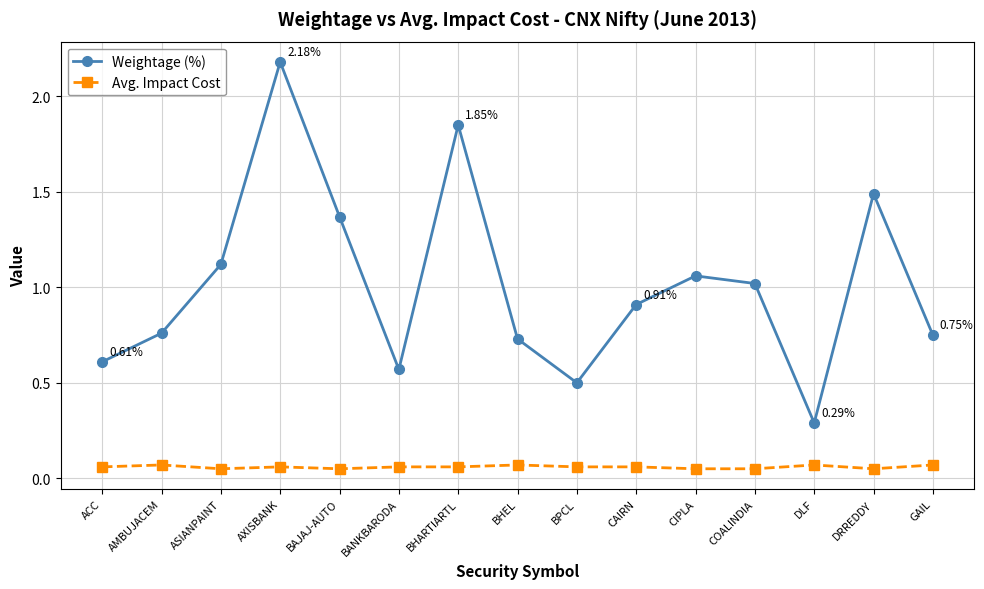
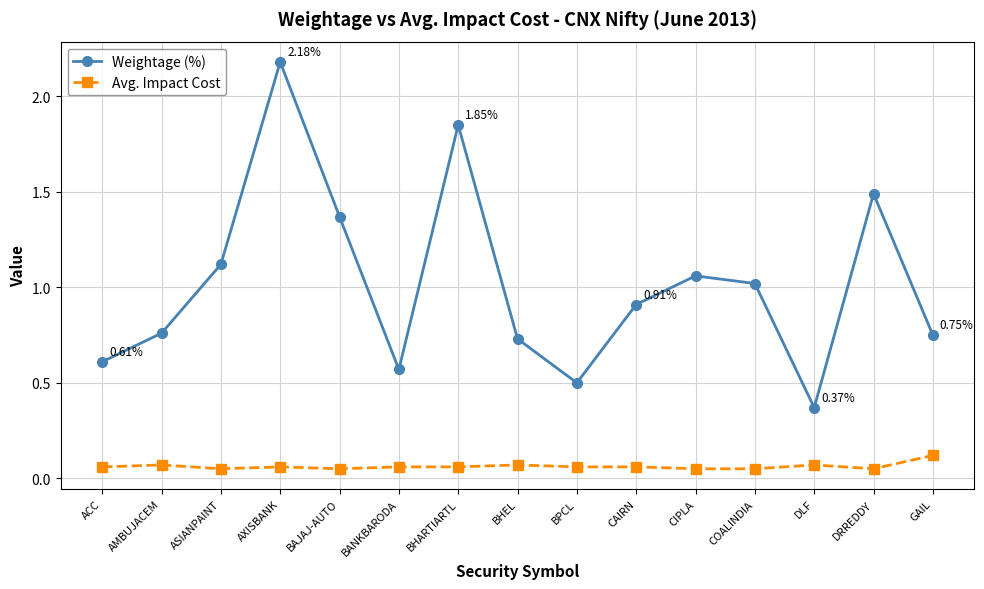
Weightage (%), DLF: 0.29% -> 0.37%
Avg. Impact Cost, GAIL: 0.07 -> 0.12
